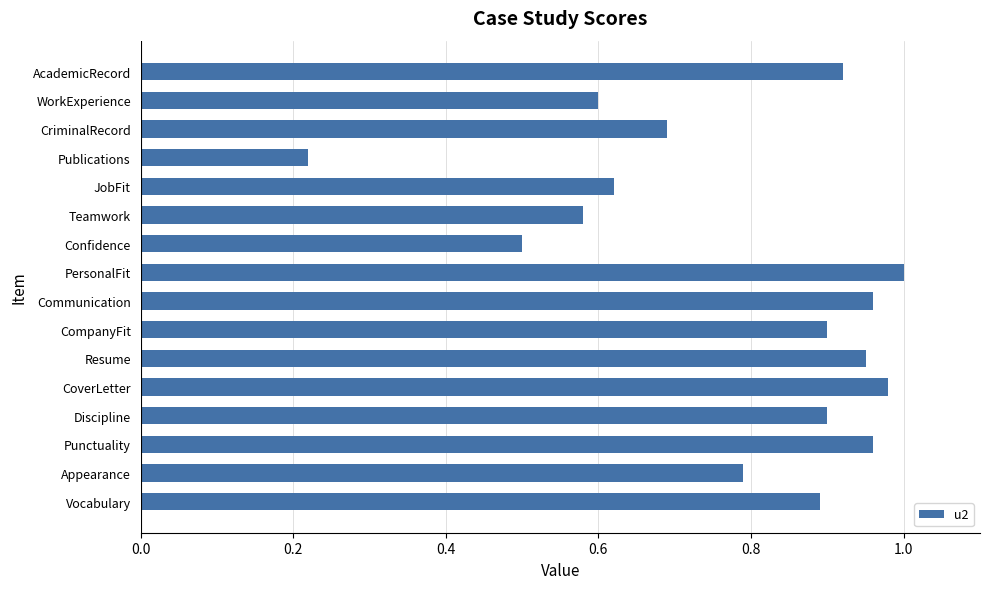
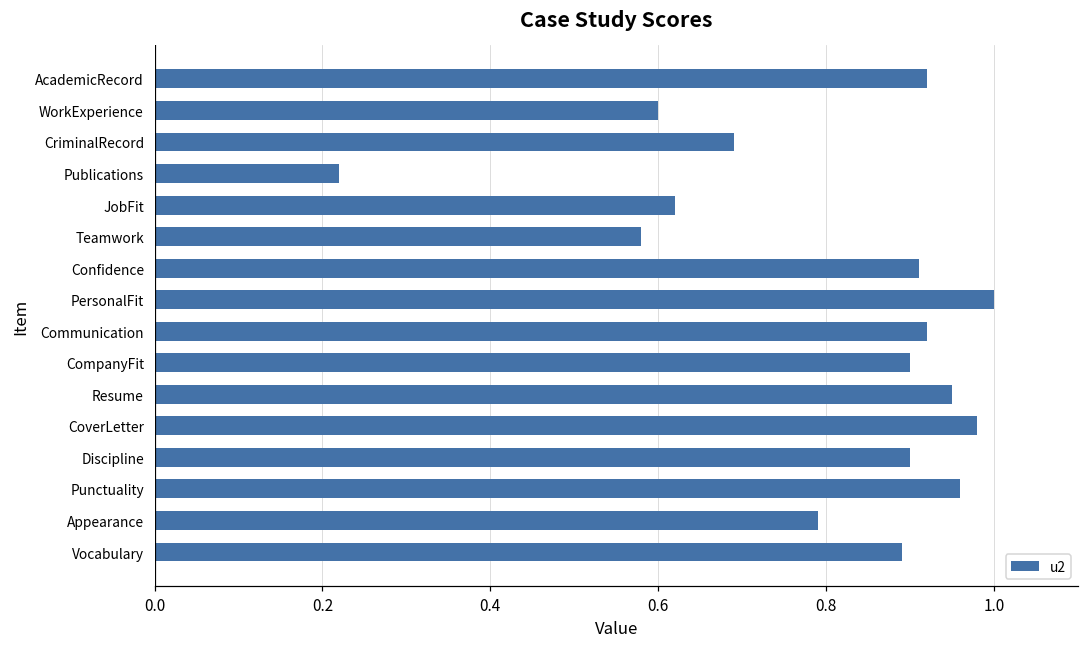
Confidence: 0.50 -> 0.91
Communication: 0.96 -> 0.92
